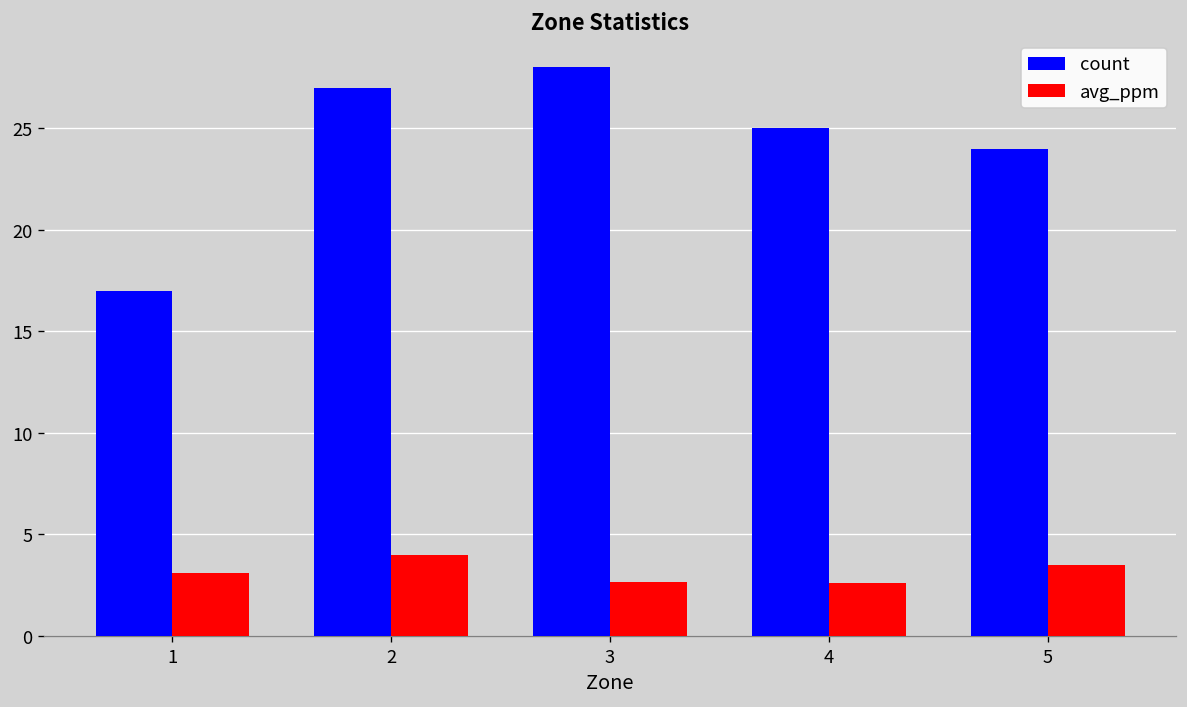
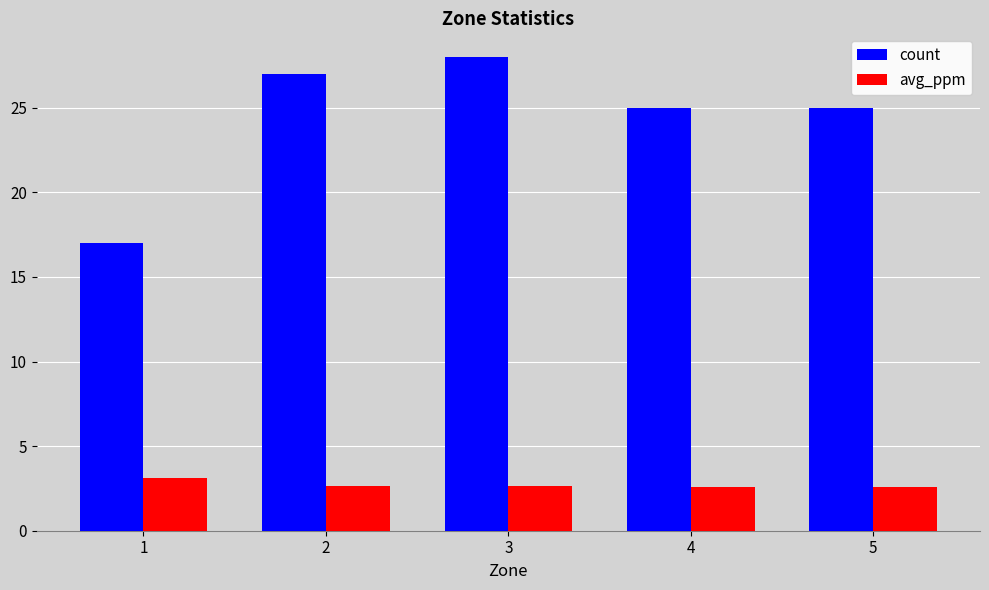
avg_ppm, 2: 4.0 -> 2.6
count, 5: 24 -> 25
avg_ppm, 5: 3.5 -> 2.6
